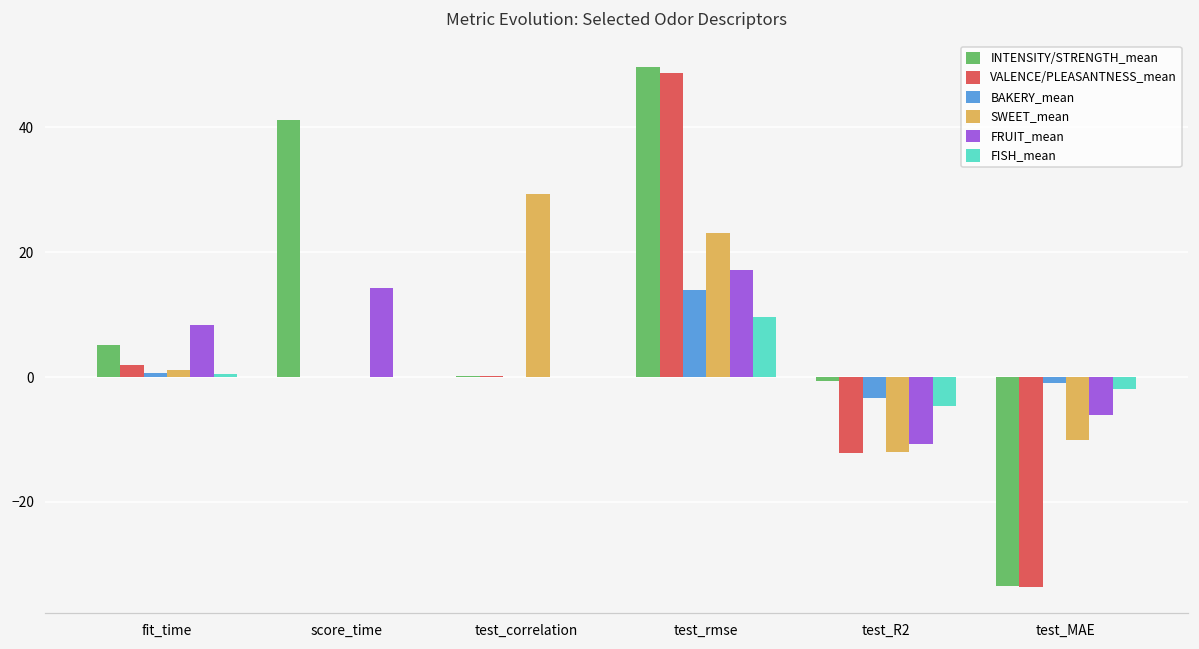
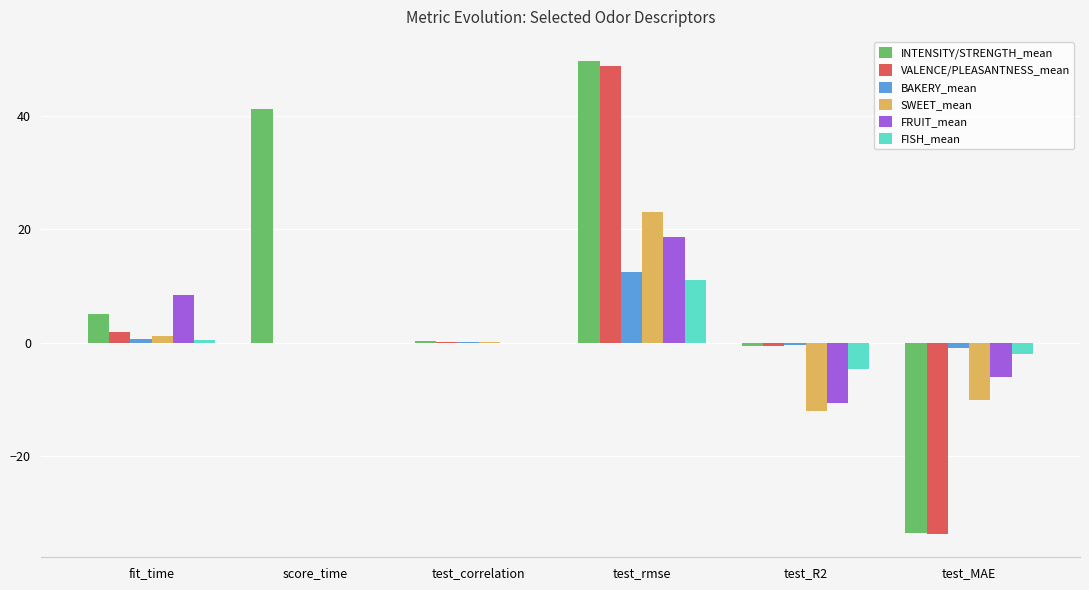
FRUIT_mean, score_time: 14 -> 0
SWEET_mean, test_correlation: 29 -> 0
BAKERY_mean, test_rmse: 14 -> 13
FRUIT_mean, test_rmse: 17 -> 19
FISH_mean, test_rmse: 10 -> 11
VALENCE/PLEASANTNESS_mean, test_R2: -12 -> -1
BAKERY_mean, test_R2: -3 -> 0
